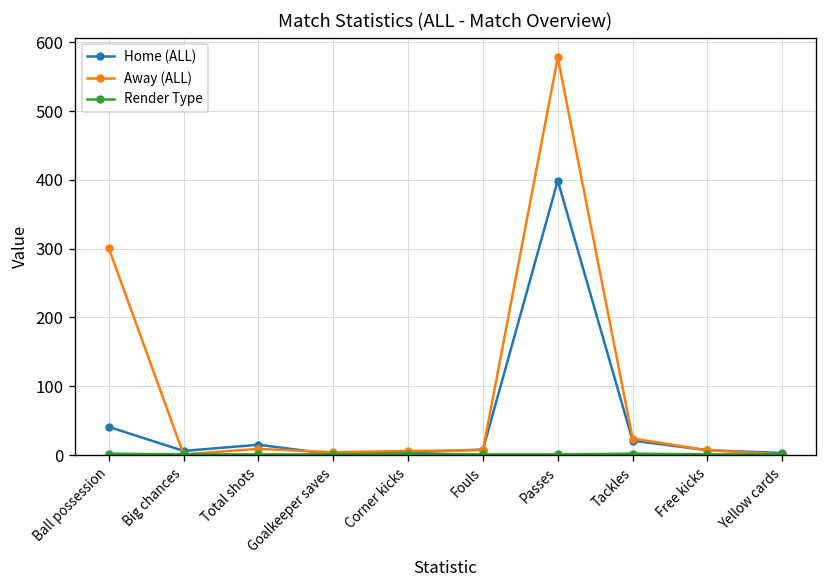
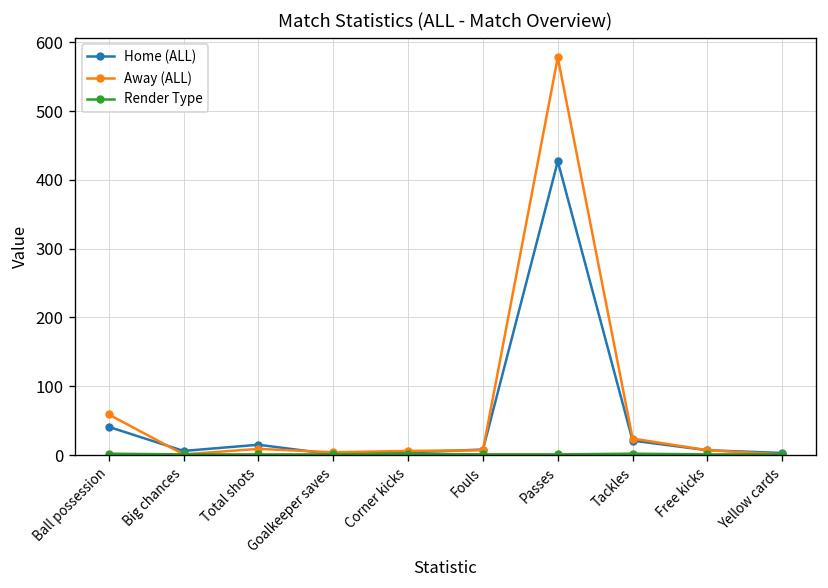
Away (ALL), Ball possession: 300 -> 60
Home (ALL), Passes: 400 -> 430
